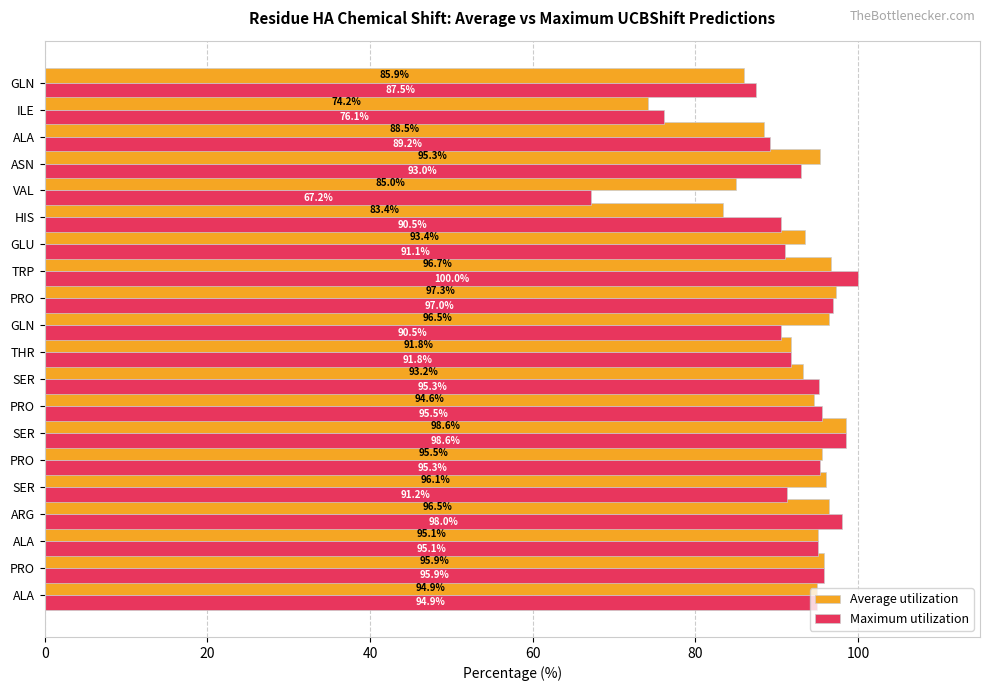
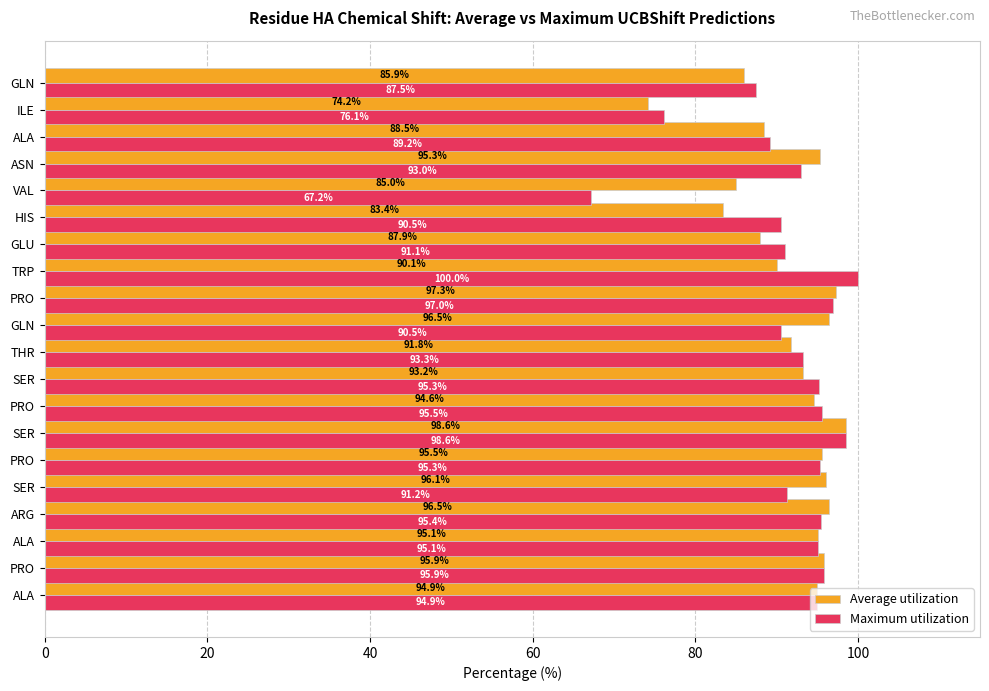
Average utilization, GLU: 93.4% -> 87.9%
Average utilization, TRP: 96.7% -> 90.1%
Maximum utilization, THR: 91.8% -> 93.3%
Maximum utilization, ARG: 98.0% -> 95.4%
